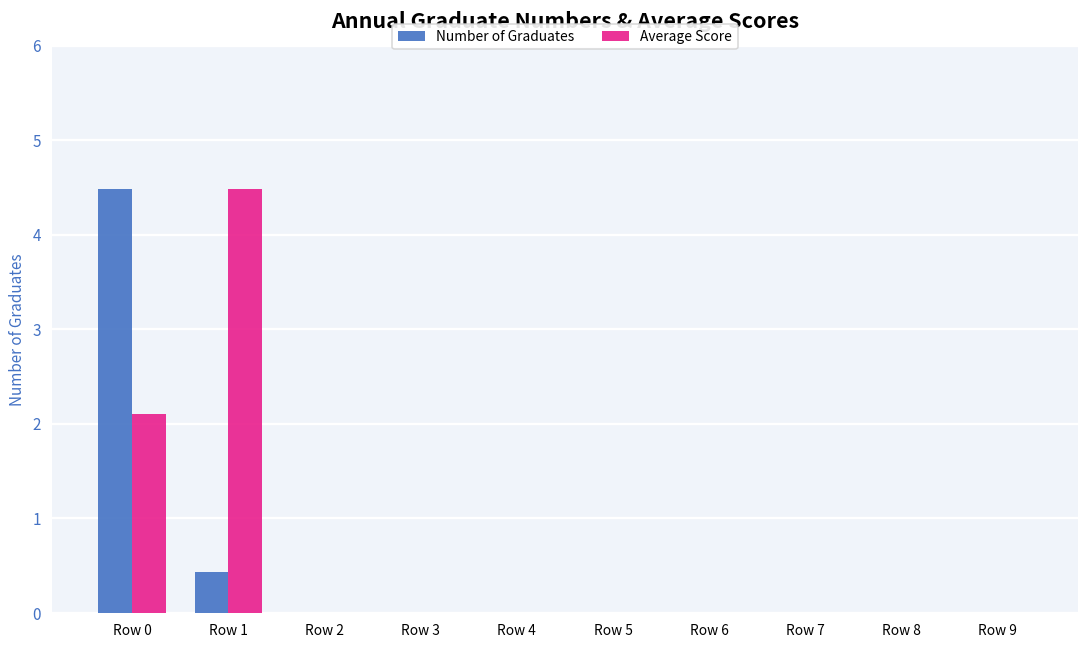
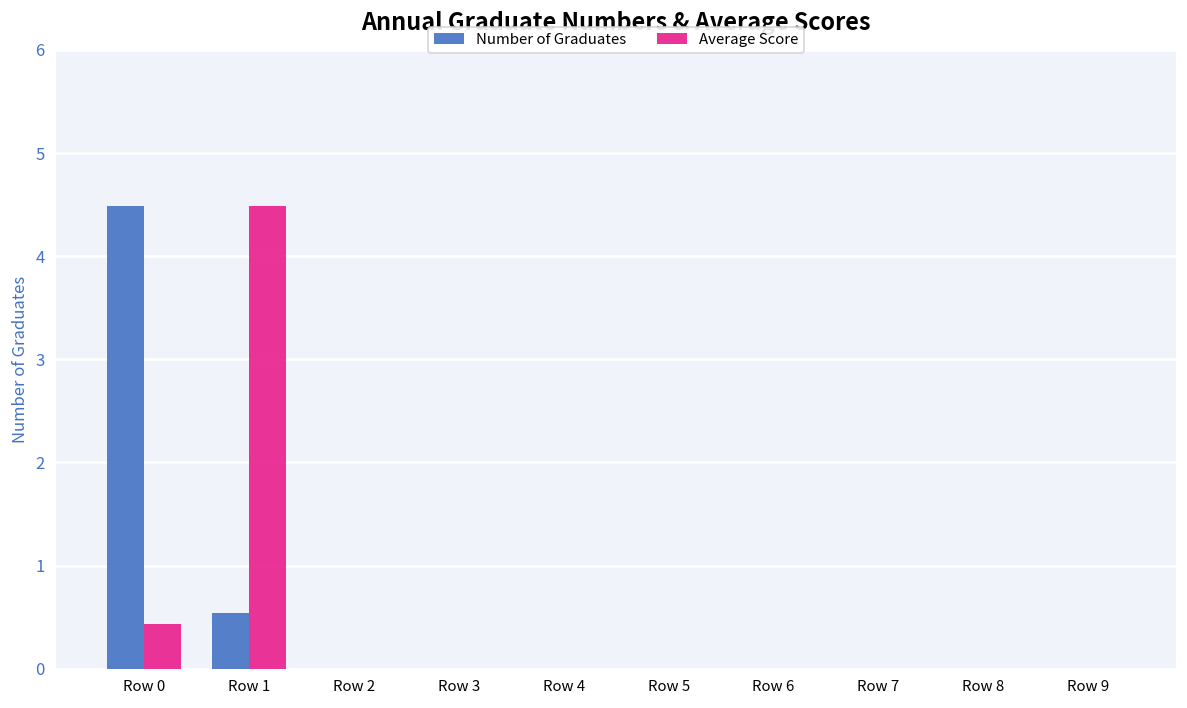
Average Score, Row 0: 2.1 -> 0.4
Number of Graduates, Row 1: 0.4 -> 0.5
